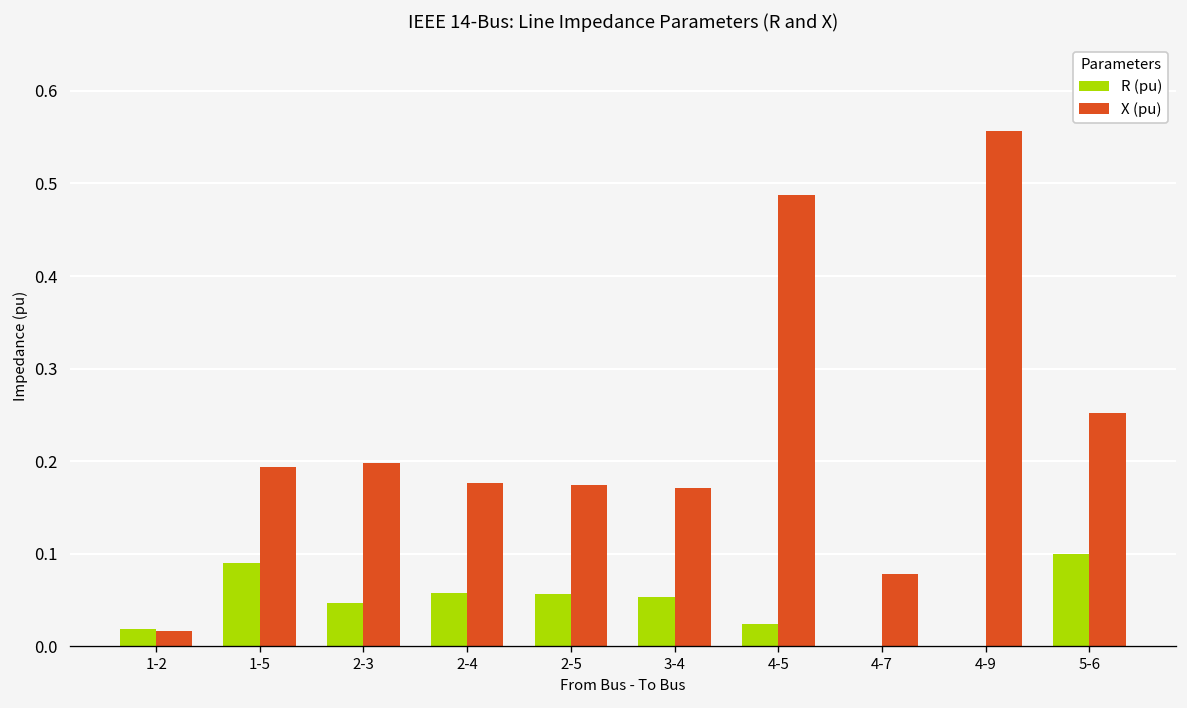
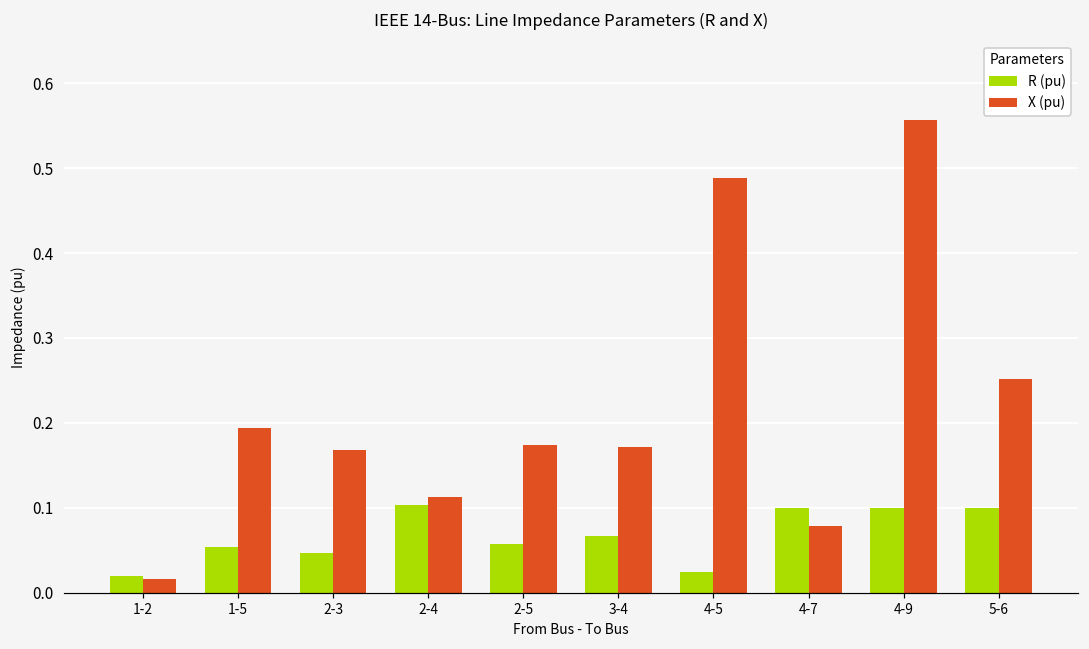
R (pu), 1-5: 0.09 -> 0.05
X (pu), 2-3: 0.20 -> 0.17
R (pu), 2-4: 0.06 -> 0.10
X (pu), 2-4: 0.18 -> 0.11
R (pu), 3-4: 0.05 -> 0.07
R (pu), 4-7: 0.0 -> 0.1
R (pu), 4-9: 0.0 -> 0.1
